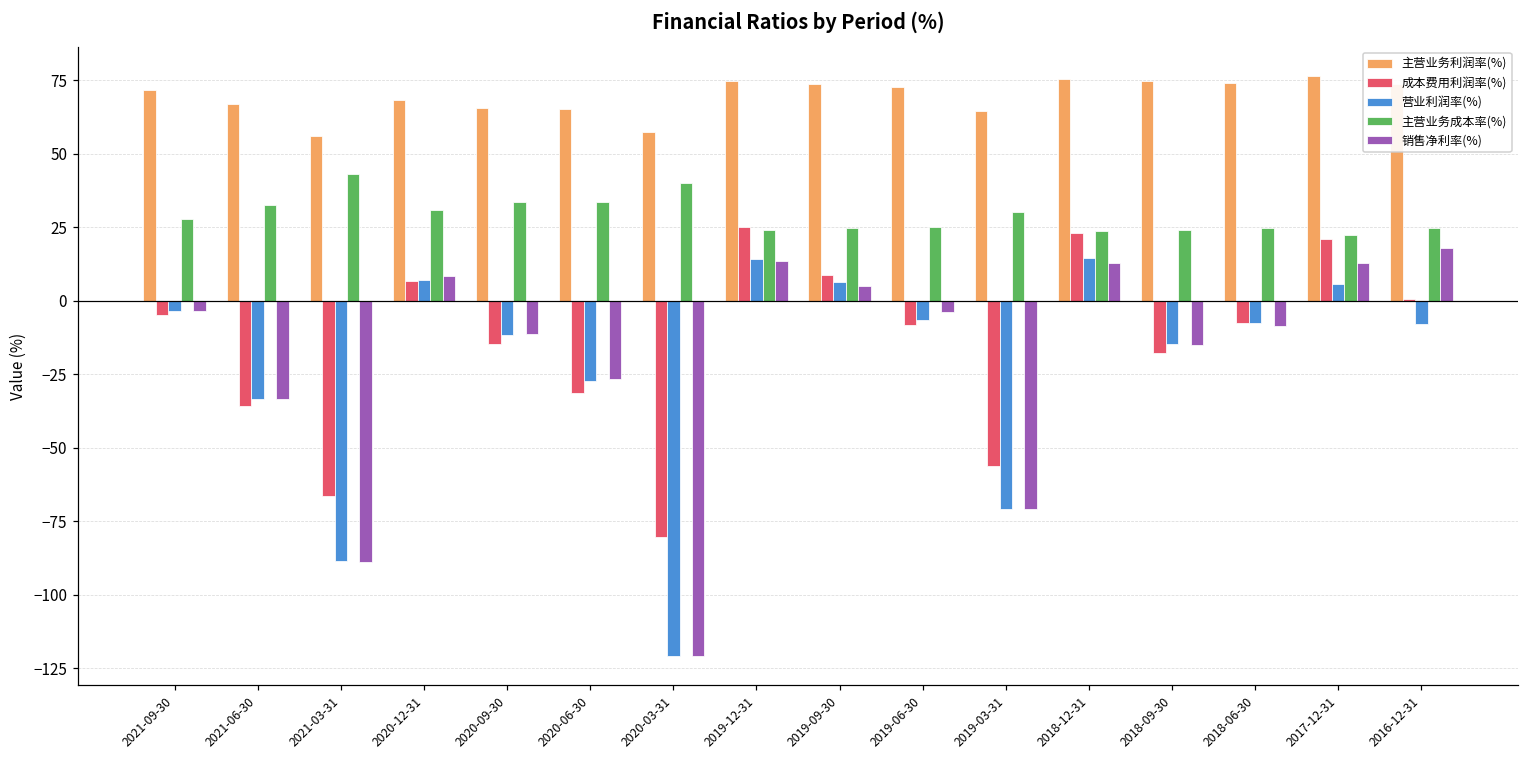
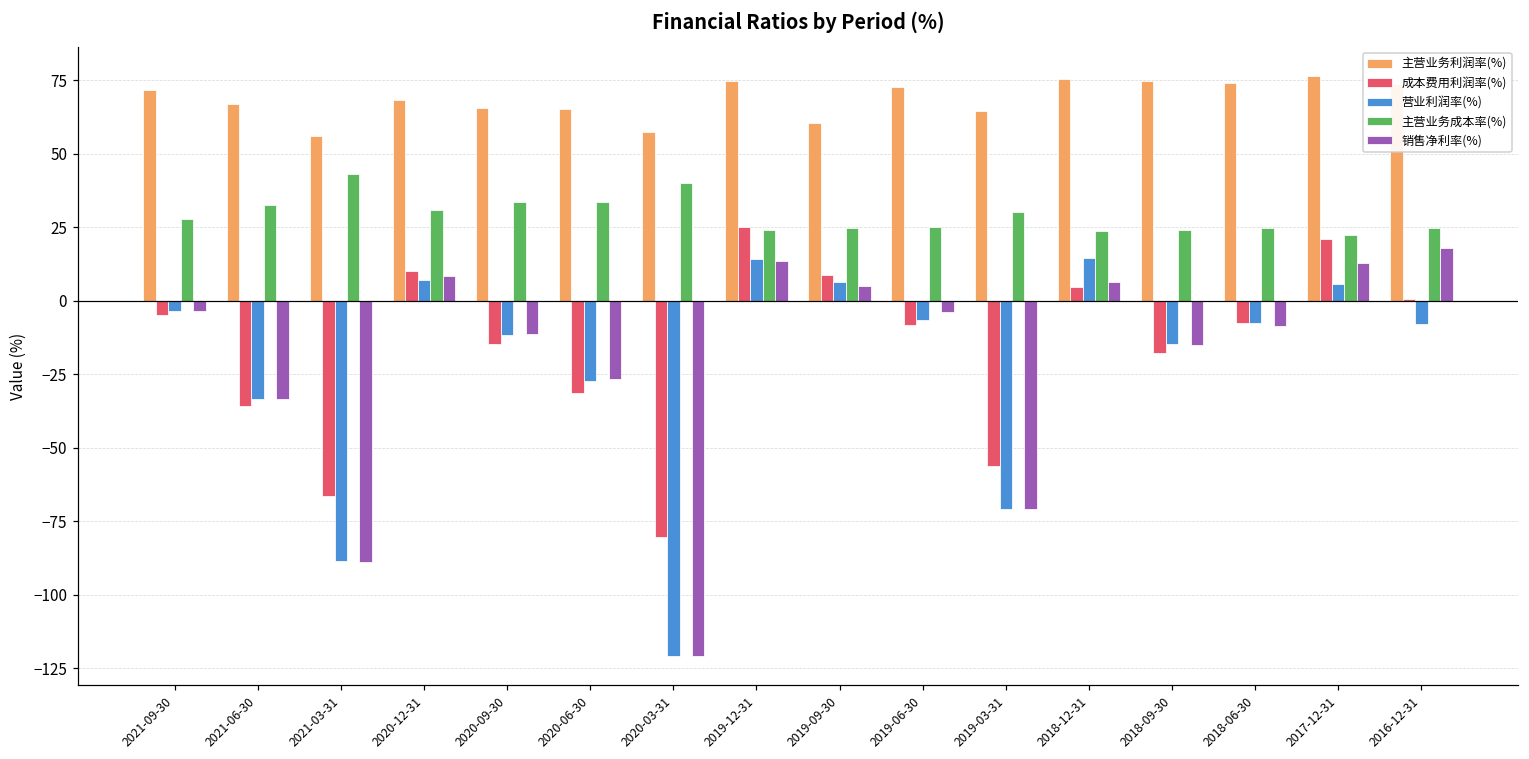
成本费用利润率(%), 2020-12-31: 7 -> 10
主营业务利润率(%), 2019-09-30: 74 -> 60
成本费用利润率(%), 2018-12-31: 23 -> 5
销售净利率(%), 2018-12-31: 13 -> 6
